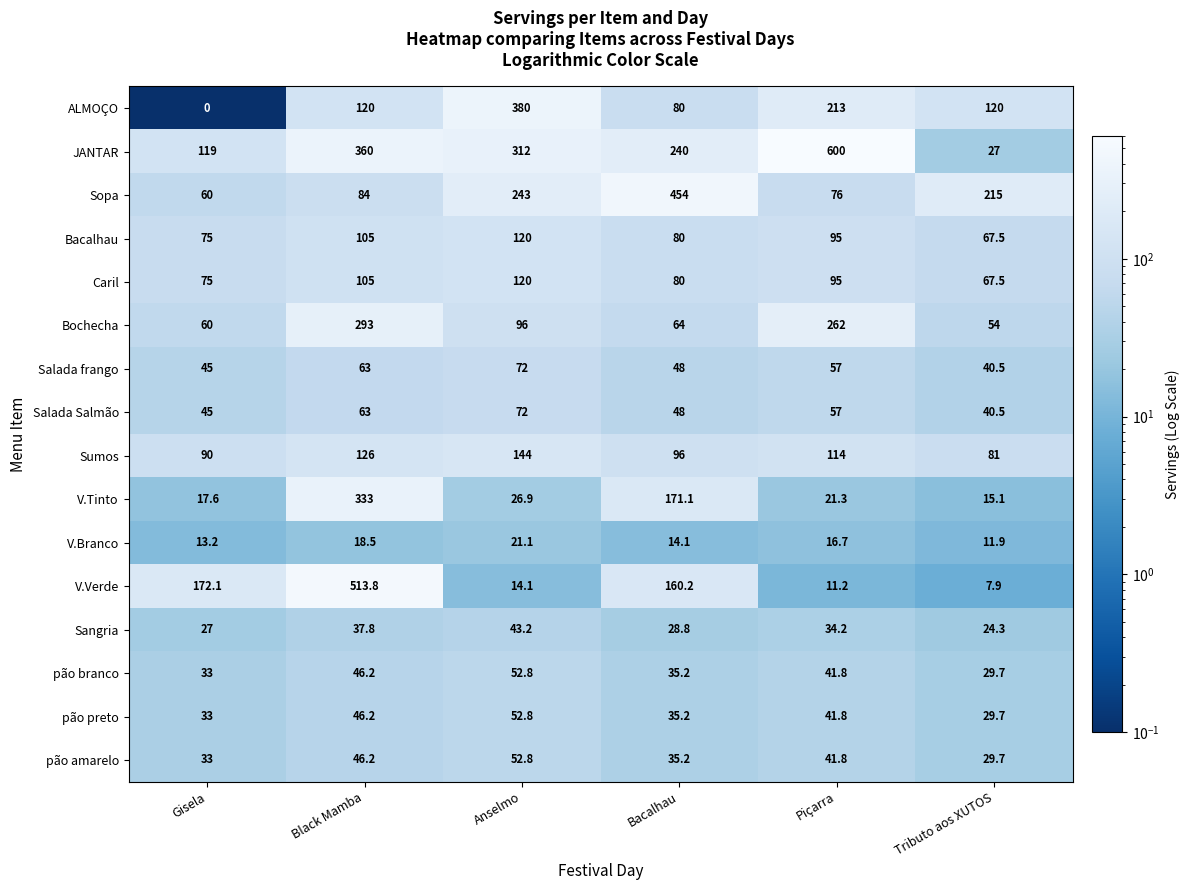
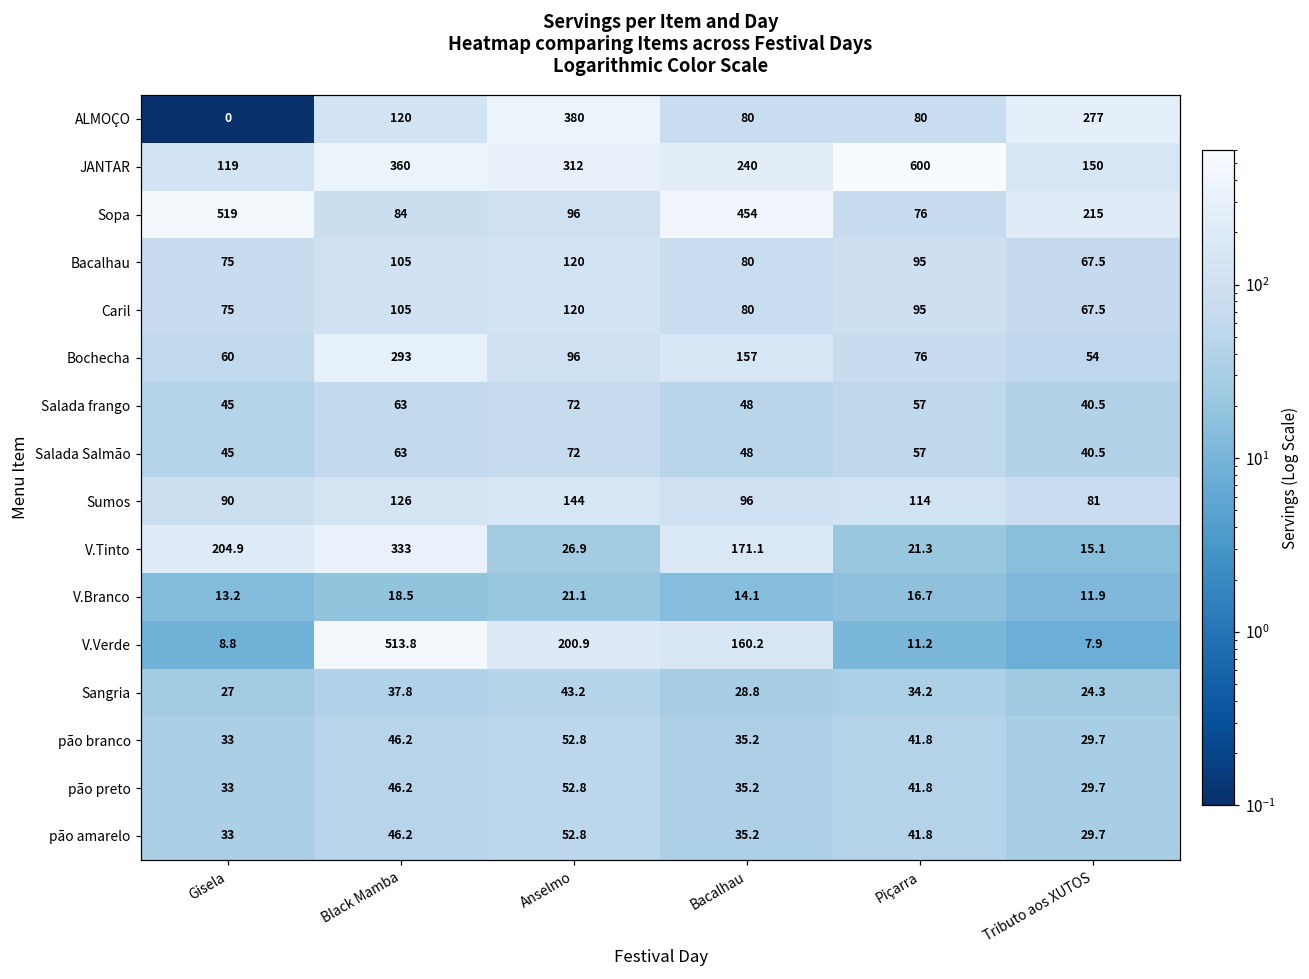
ALMOÇO, Piçarra: 213 -> 80
ALMOÇO, Tributo aos XUTOS: 120 -> 277
JANTAR, Tributo aos XUTOS: 27 -> 150
Sopa, Gisela: 60 -> 519
Sopa, Anselmo: 243 -> 96
Bochecha, Bacalhau: 64 -> 157
Bochecha, Piçarra: 262 -> 76
V.Tinto, Gisela: 17.6 -> 204.9
V.Verde, Gisela: 172.1 -> 8.8
V.Verde, Anselmo: 14.1 -> 200.9
